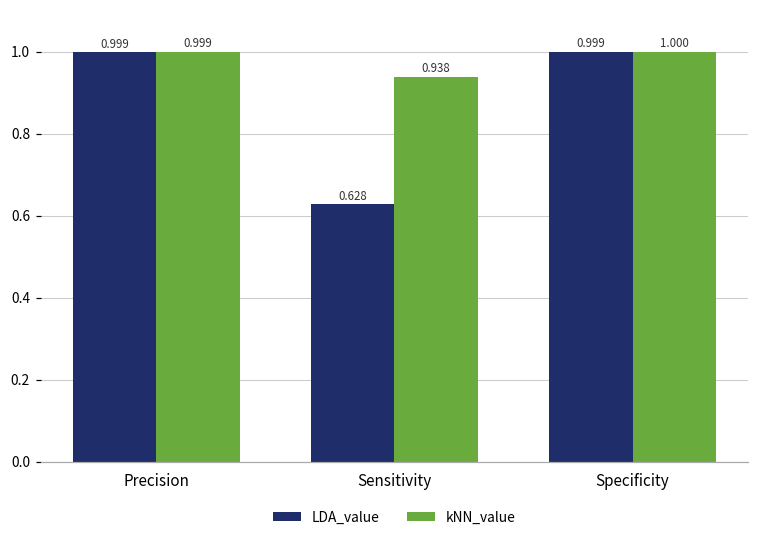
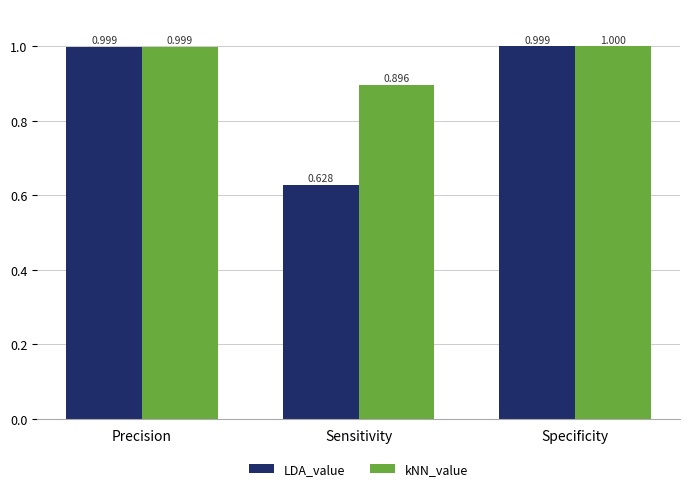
kNN_value, Sensitivity: 0.938 -> 0.896
